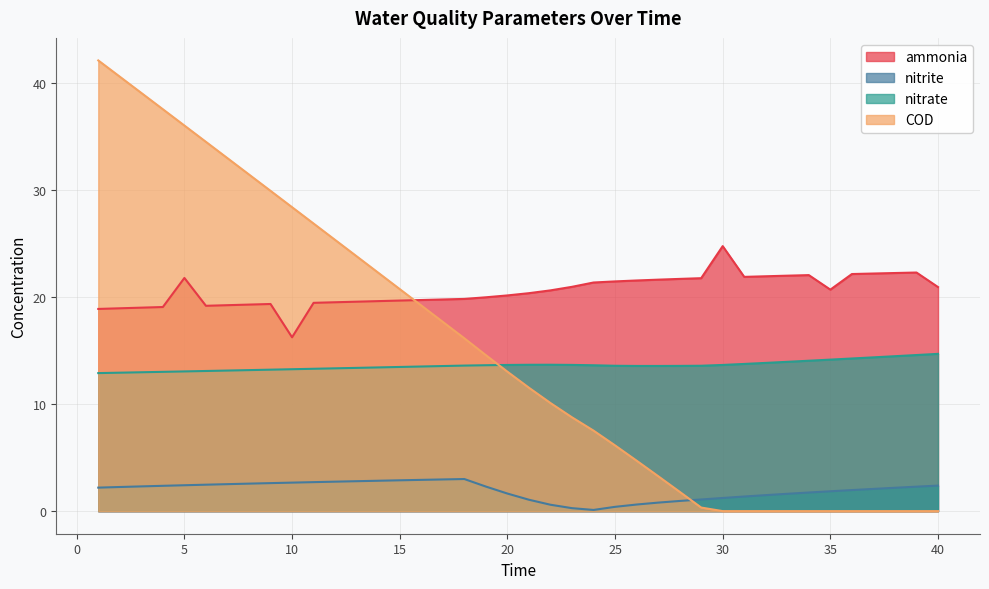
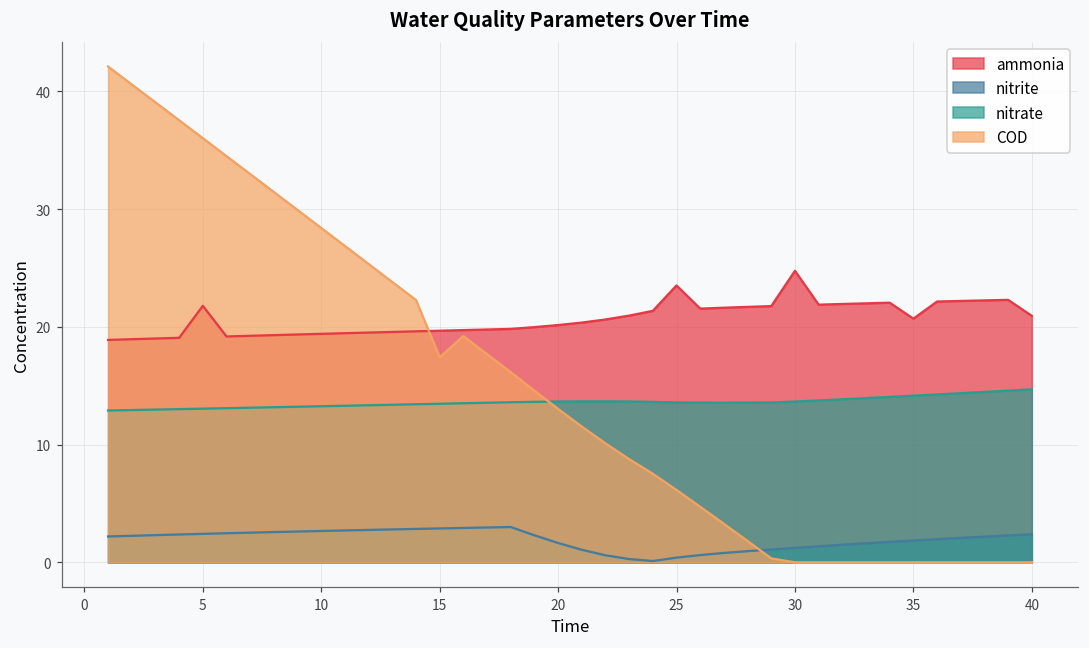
ammonia, 10: 16.2 -> 19.4
COD, 15: 20.7 -> 17.4
ammonia, 25: 21.5 -> 23.5
